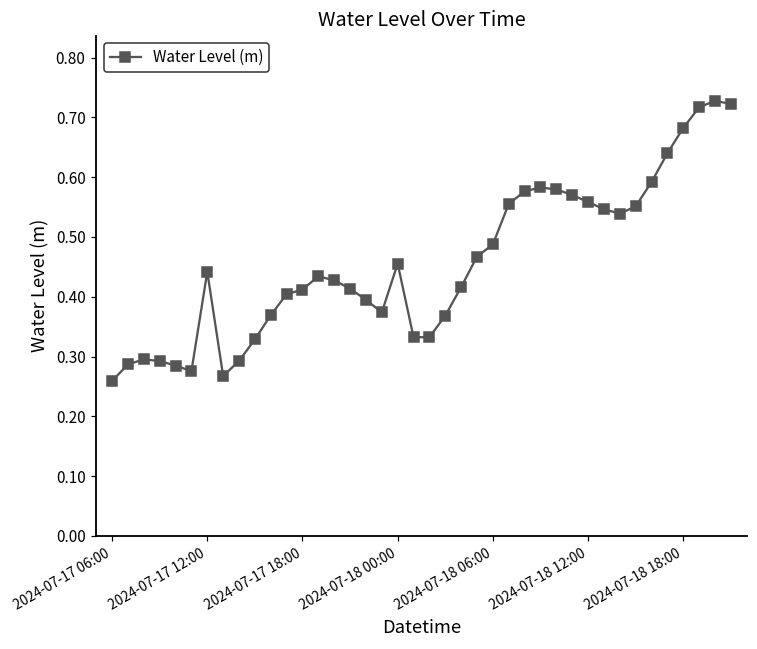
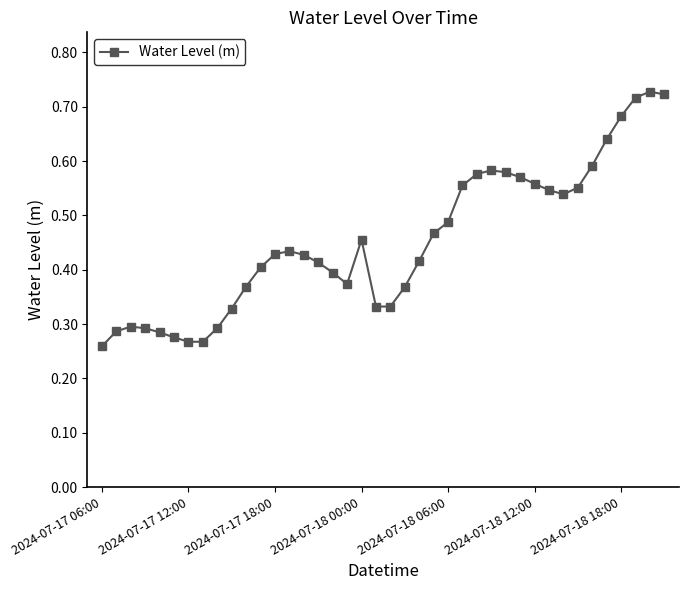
2024-07-17 12:00: 0.44 -> 0.27
2024-07-17 18:00: 0.41 -> 0.43
